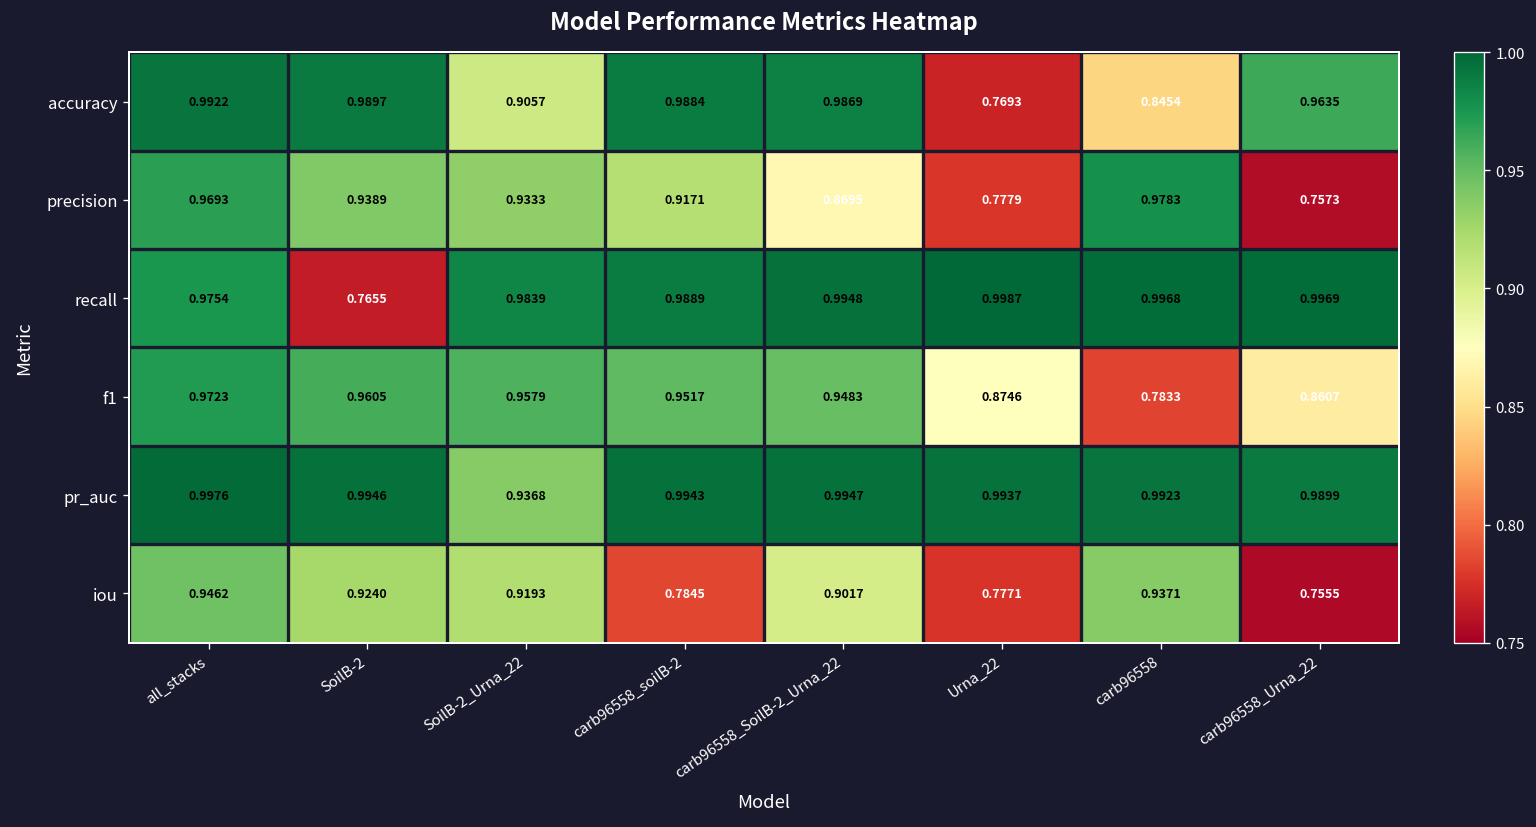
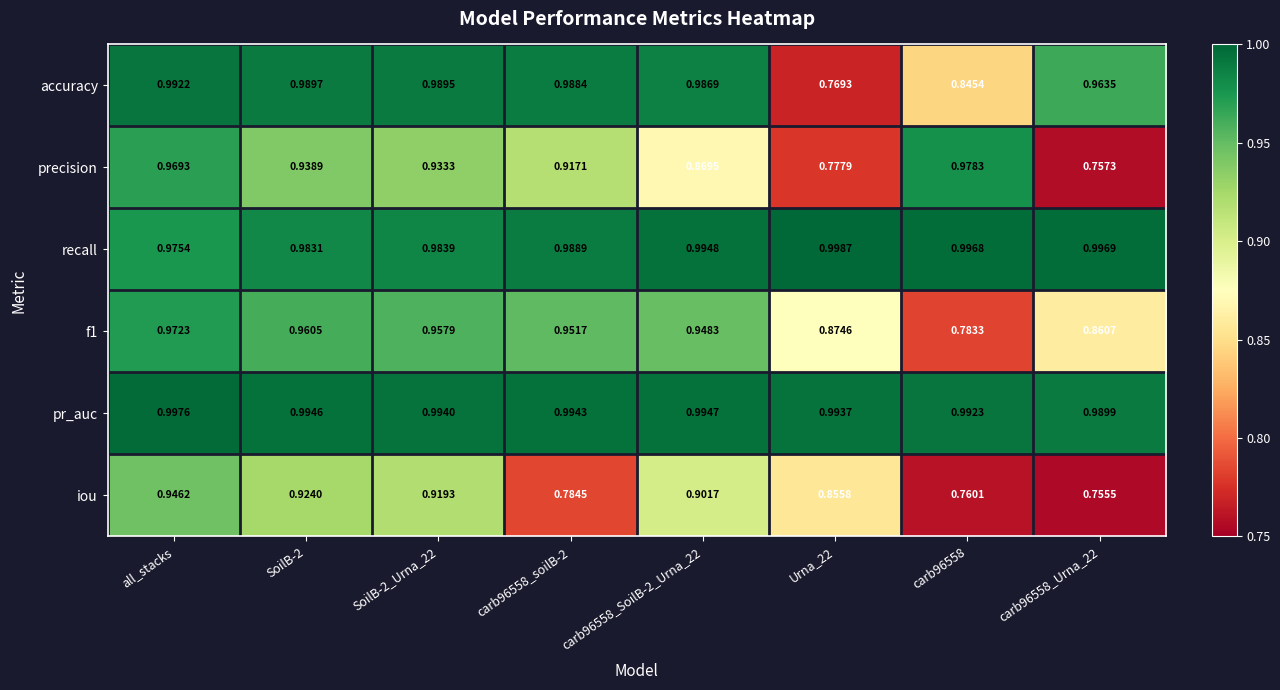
accuracy, SoilB-2_Urna_22: 0.9057 -> 0.9895
recall, SoilB-2: 0.7655 -> 0.9831
pr_auc, SoilB-2_Urna_22: 0.9368 -> 0.9940
iou, Urna_22: 0.7771 -> 0.8558
iou, carb96558: 0.9371 -> 0.7601
